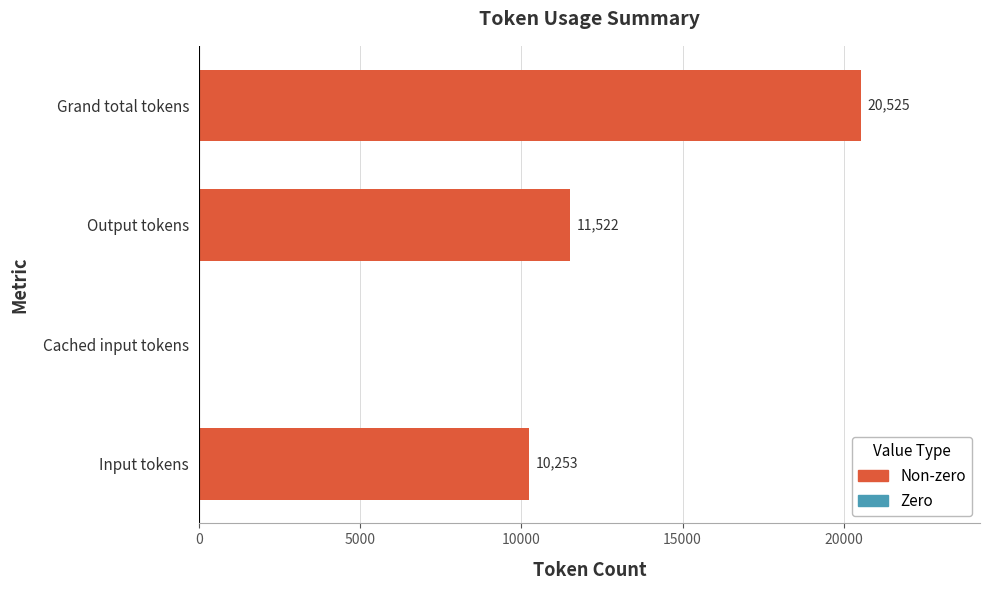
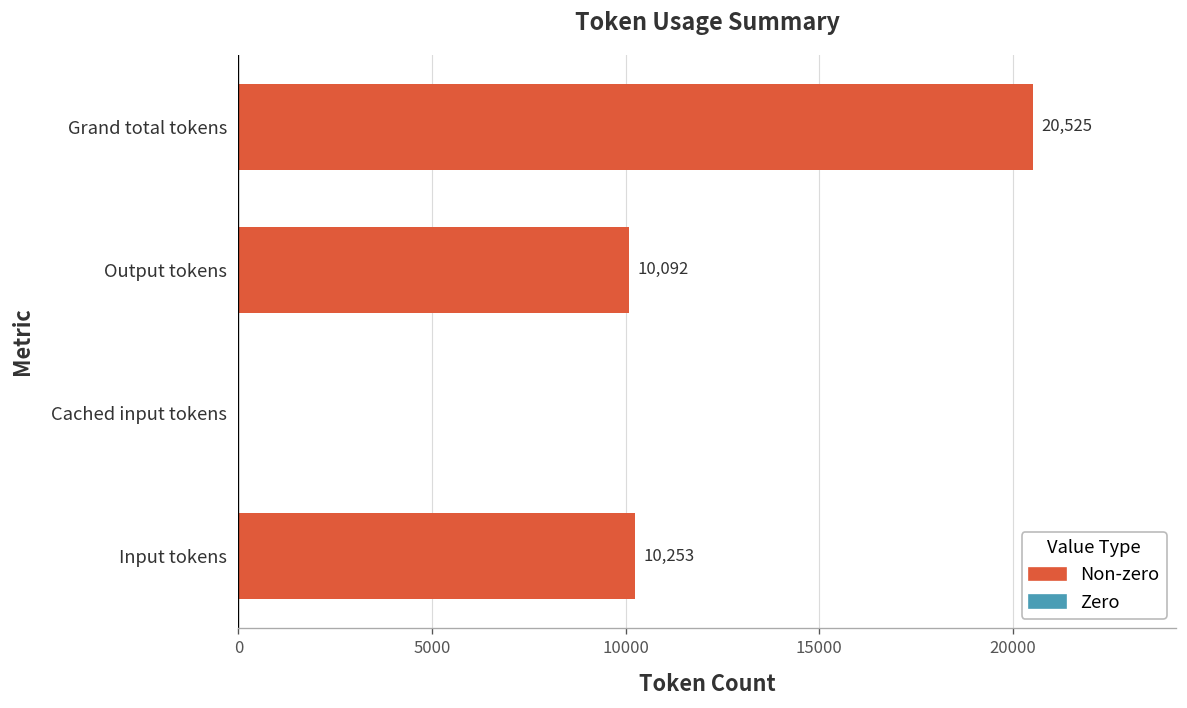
Output tokens: 11,522 -> 10,092
